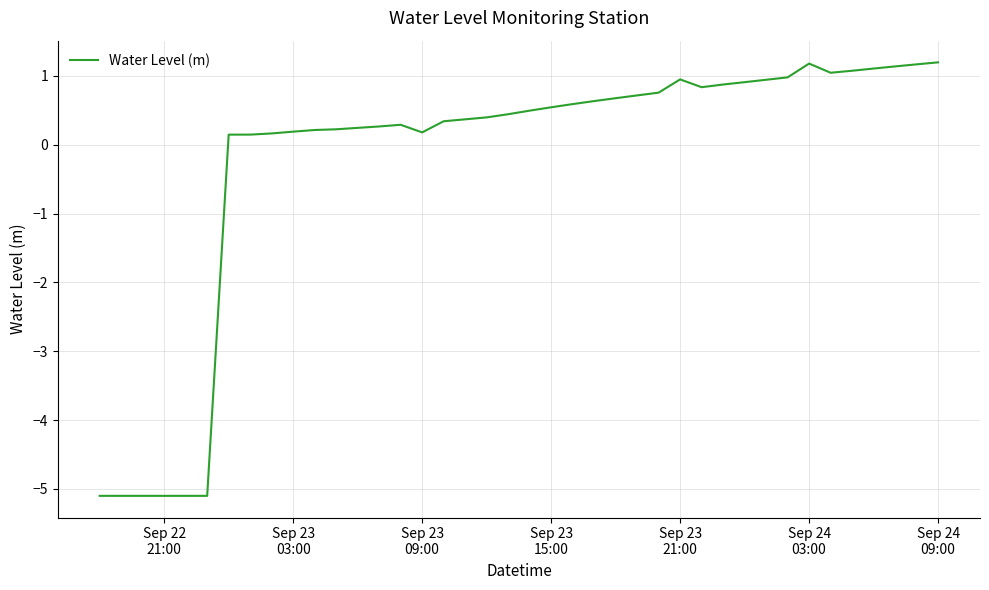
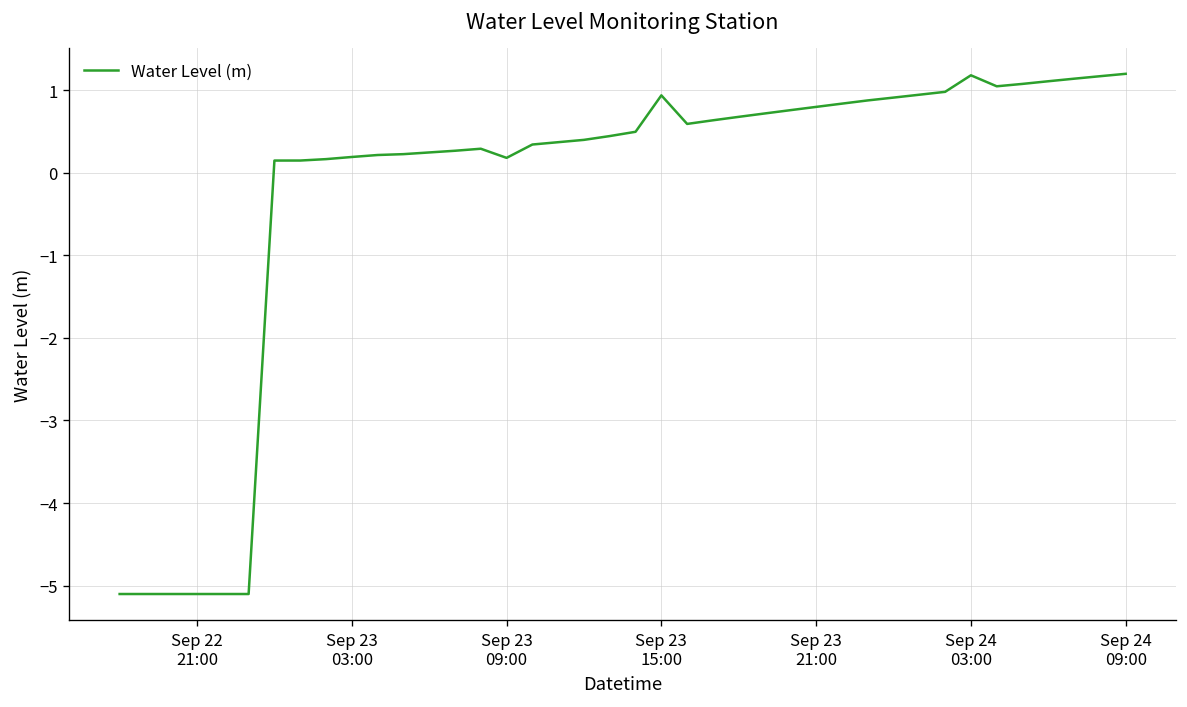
Sep 23 15:00: 0.5 -> 0.9
Sep 23 21:00: 0.9 -> 0.8
